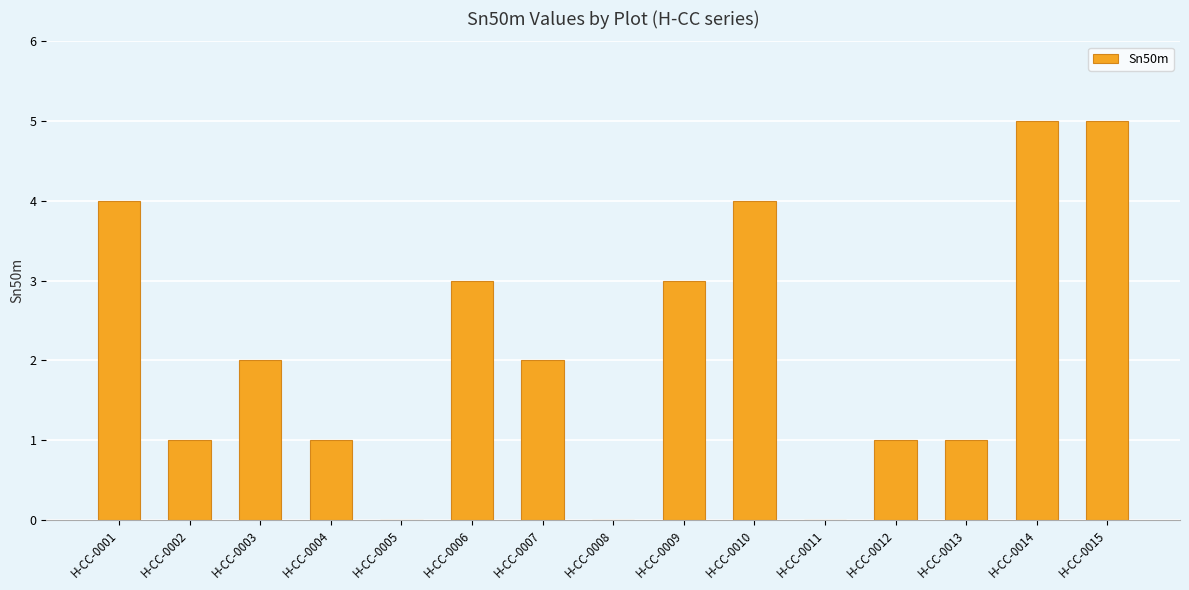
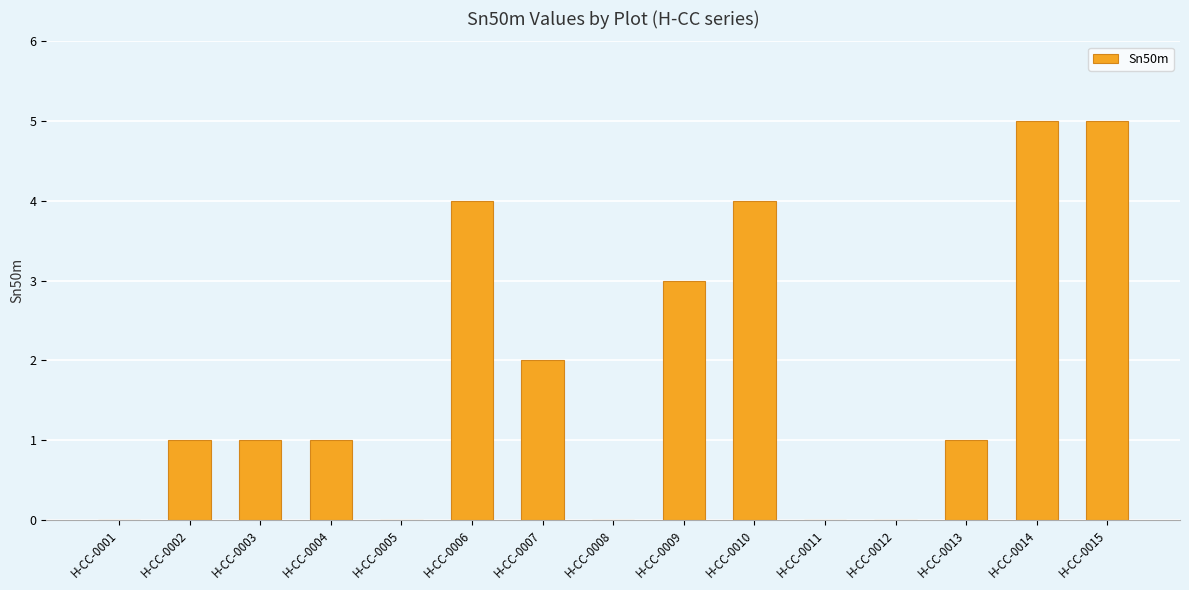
H-CC-0001: 4 -> 0
H-CC-0003: 2 -> 1
H-CC-0006: 3 -> 4
H-CC-0012: 1 -> 0
